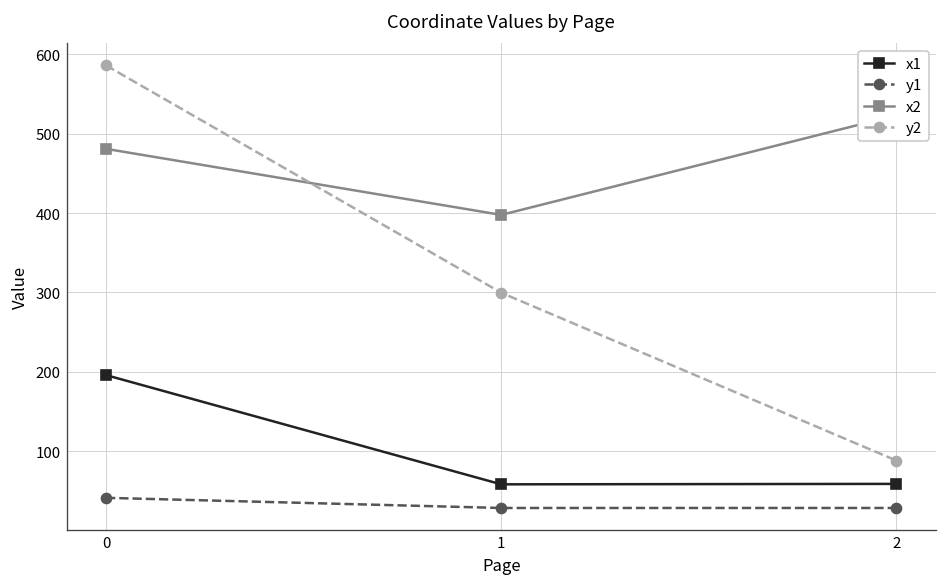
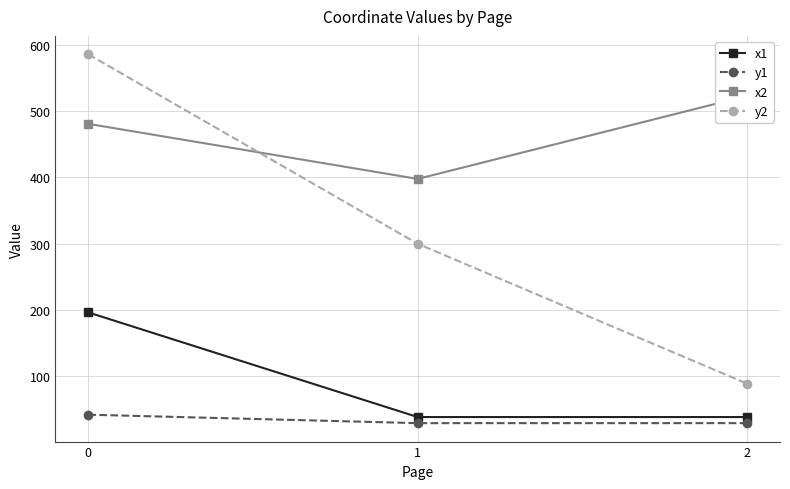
x1, 1: 60 -> 40
x1, 2: 60 -> 40
